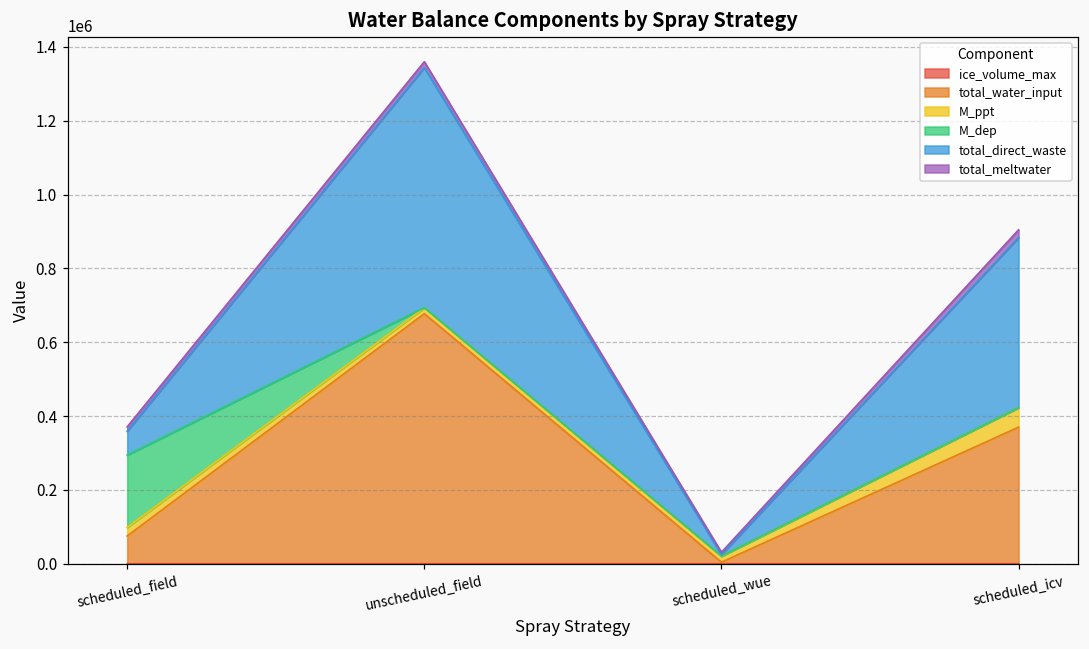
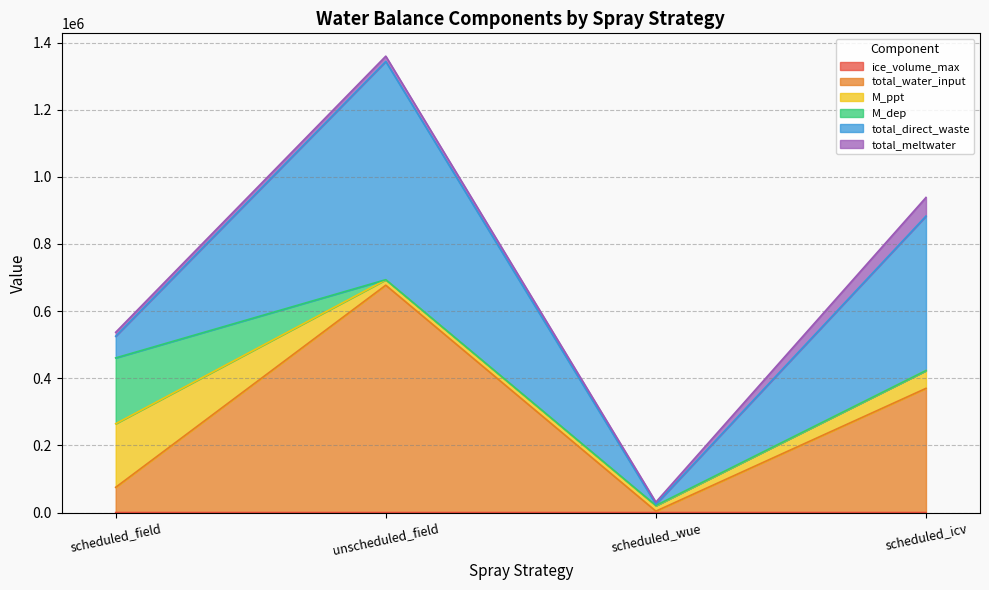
M_ppt, scheduled_field: 20000 -> 190000
total_meltwater, scheduled_icv: 20000 -> 60000
